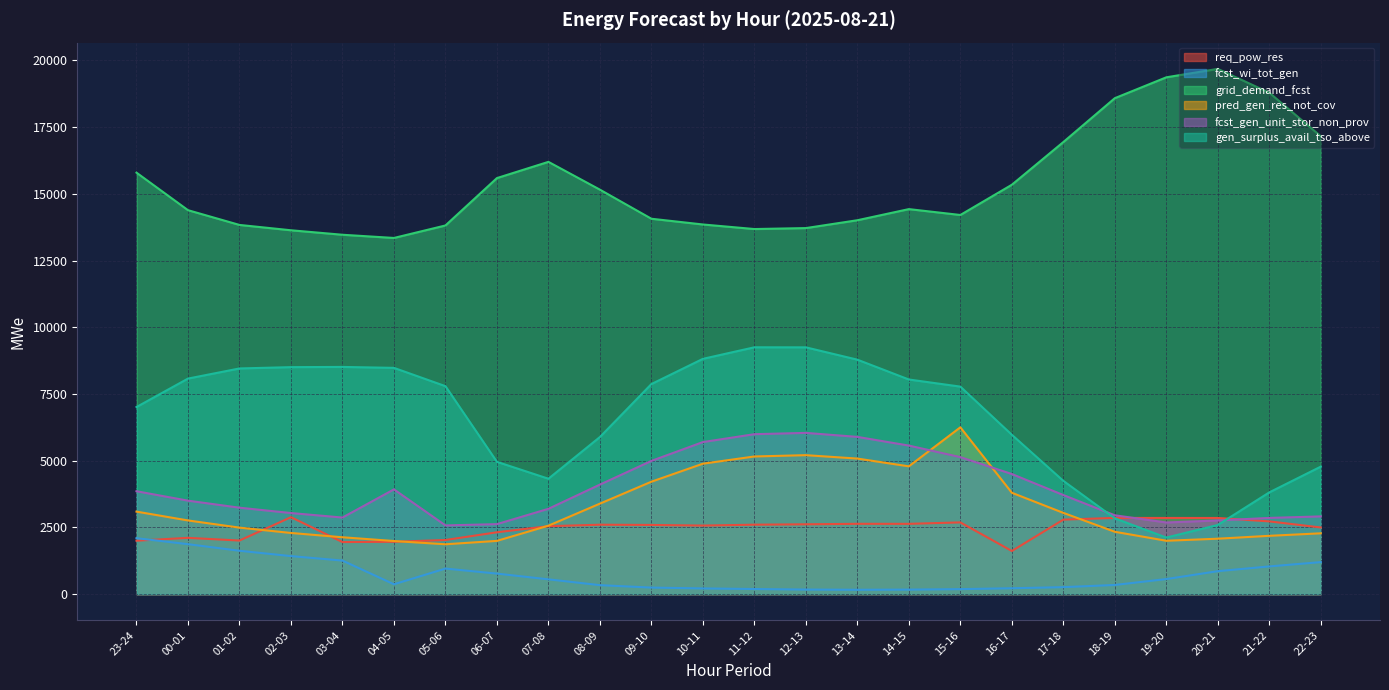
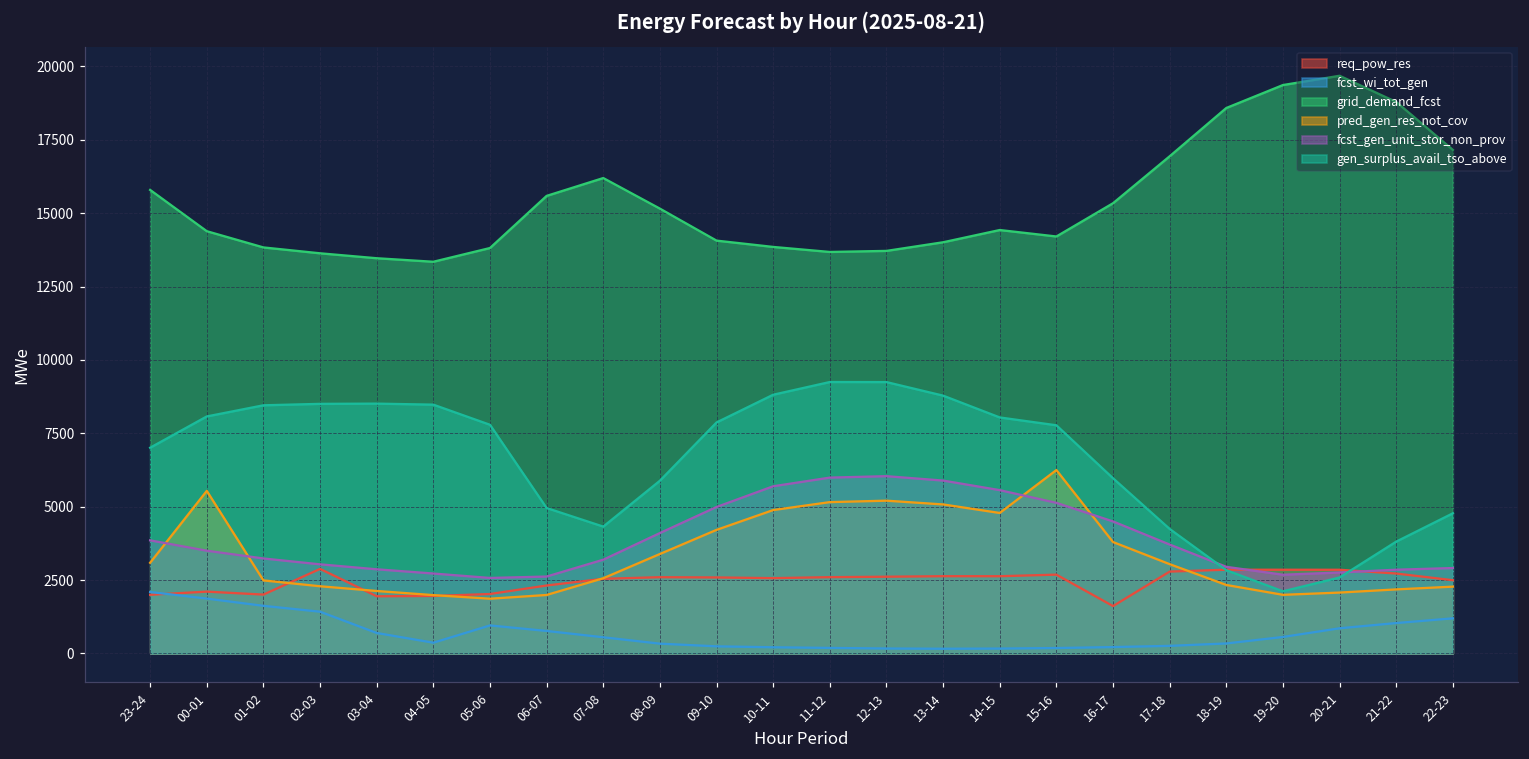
pred_gen_res_not_cov, 00-01: 2800 -> 5500
fcst_wi_tot_gen, 03-04: 1300 -> 700
fcst_gen_unit_stor_non_prov, 04-05: 3900 -> 2700
